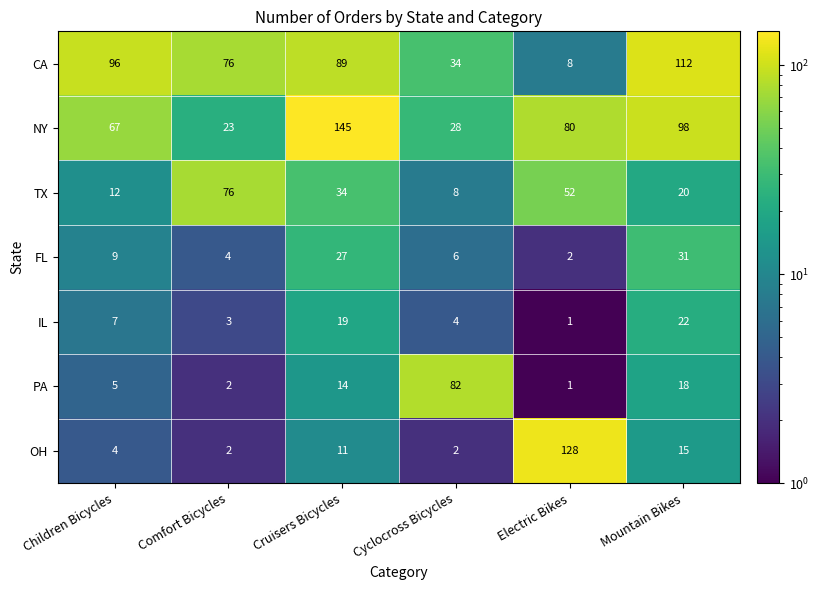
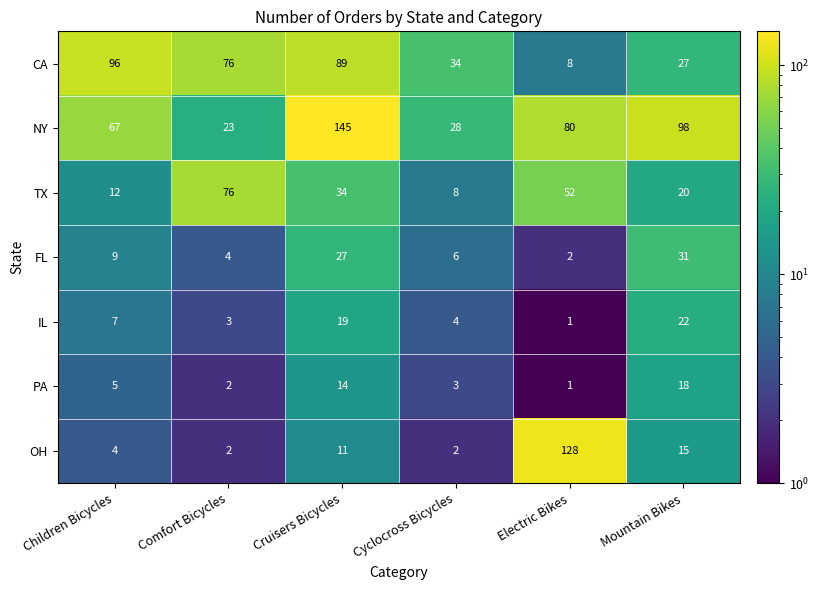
CA, Mountain Bikes: 112 -> 27
PA, Cyclocross Bicycles: 82 -> 3
